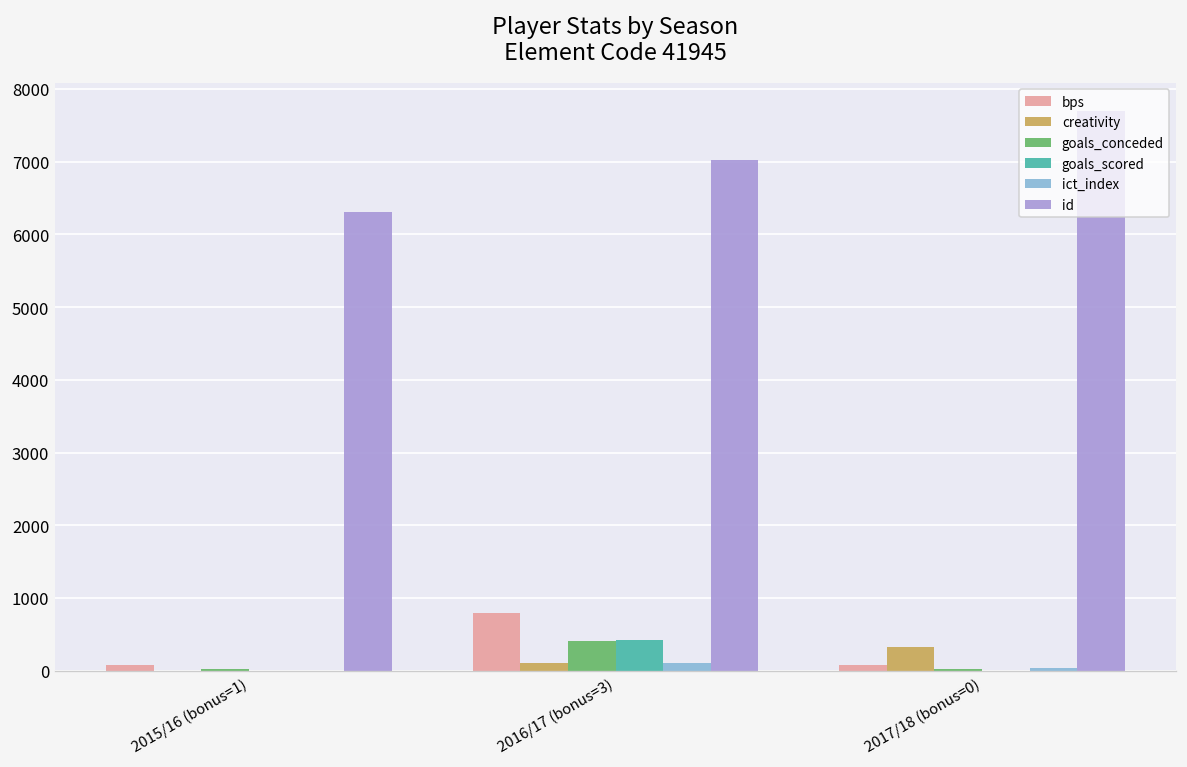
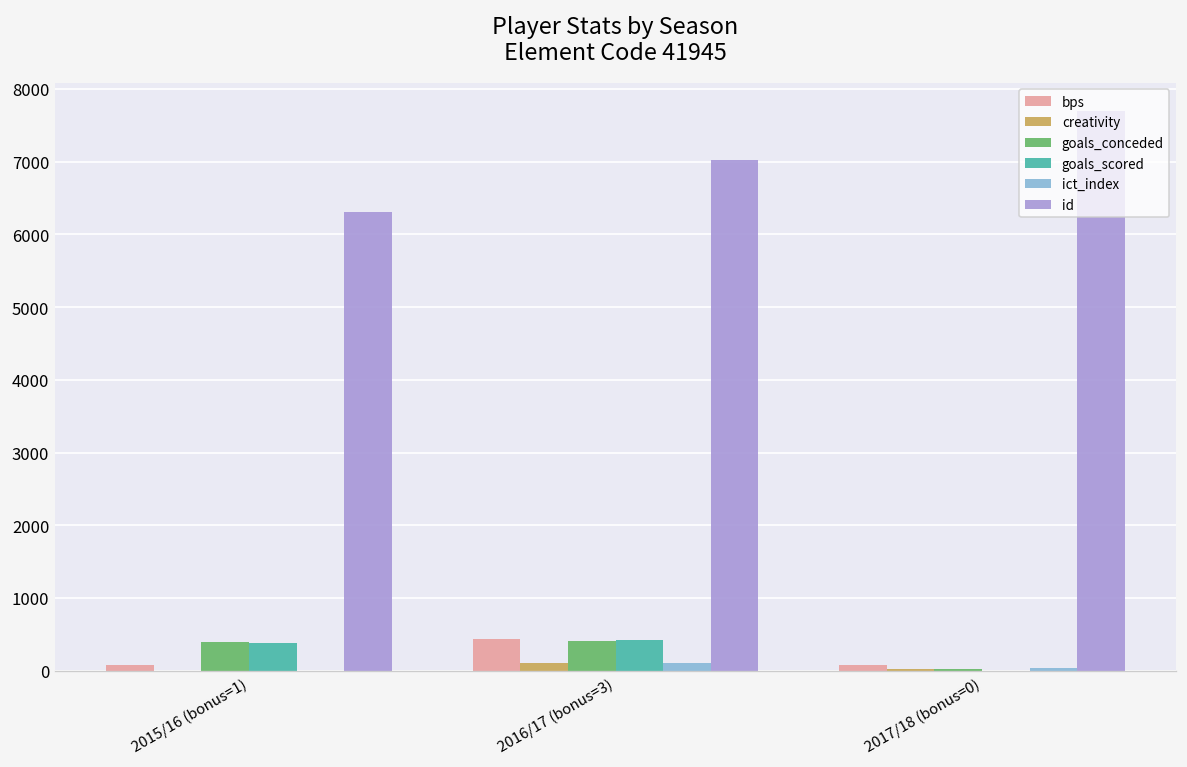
goals_conceded, 2015/16 (bonus=1): 0 -> 400
goals_scored, 2015/16 (bonus=1): 0 -> 400
bps, 2016/17 (bonus=3): 800 -> 400
creativity, 2017/18 (bonus=0): 300 -> 0
